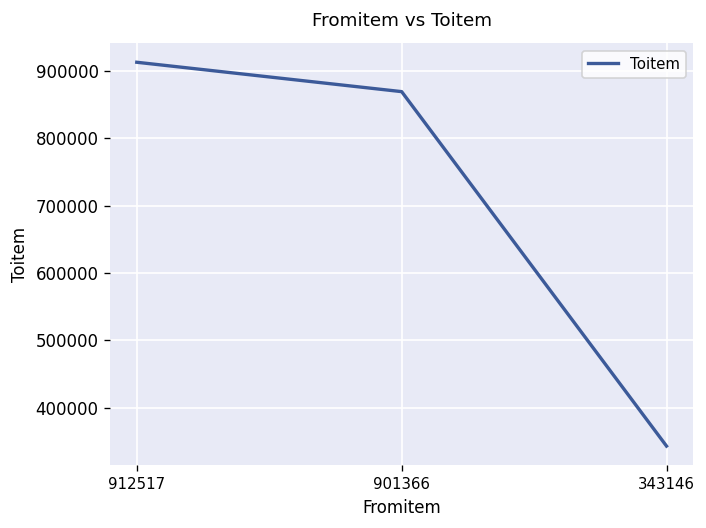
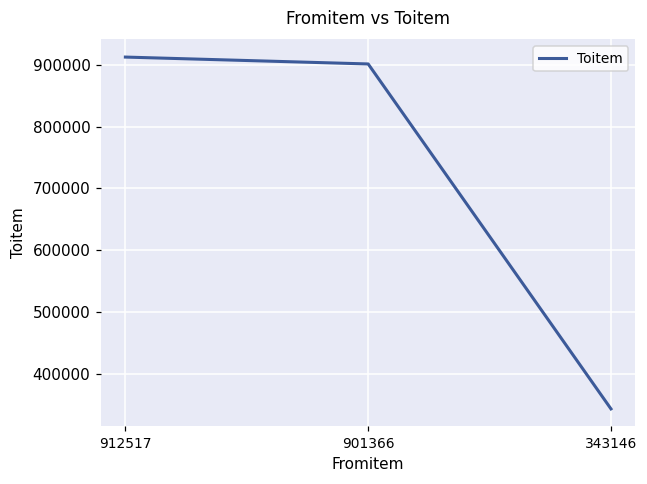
901366: 870000 -> 900000
